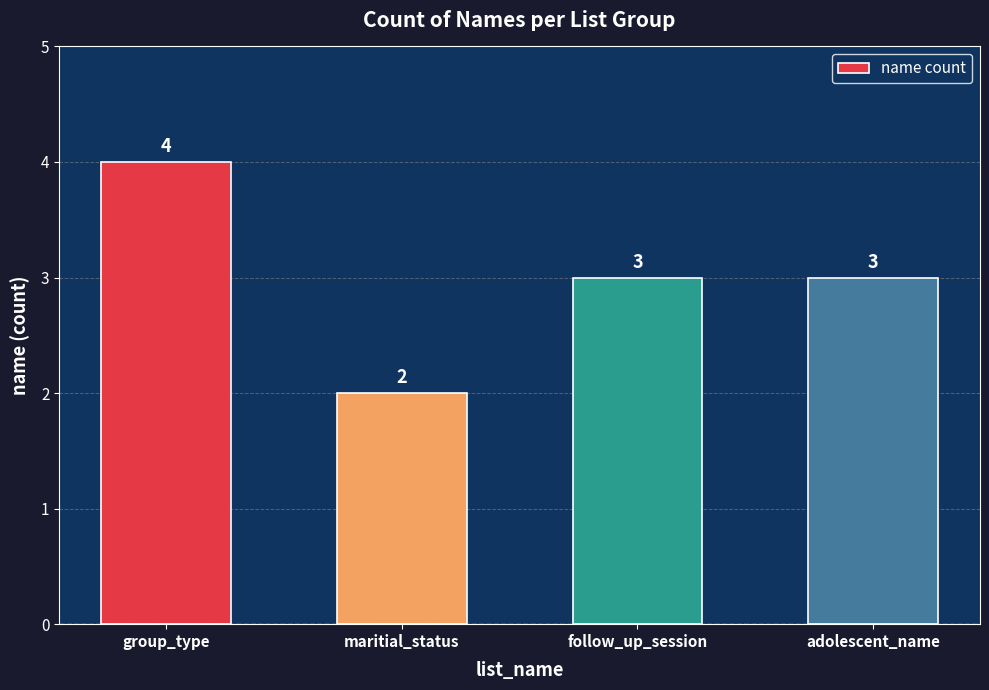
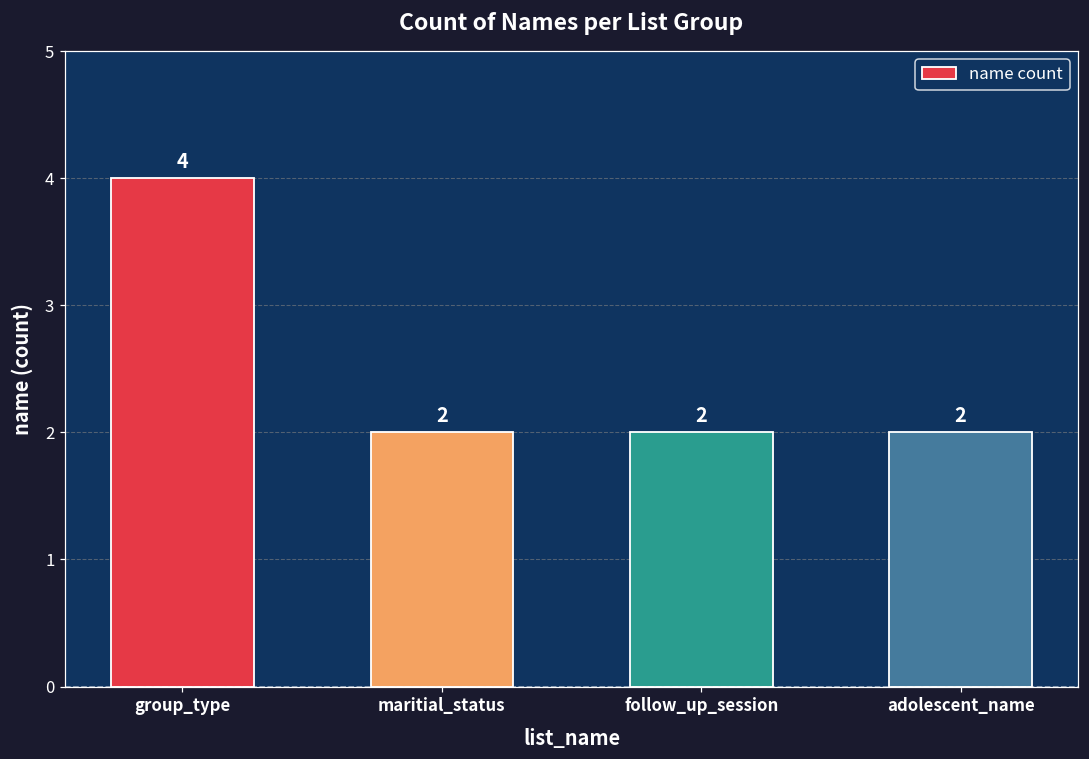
follow_up_session: 3 -> 2
adolescent_name: 3 -> 2
